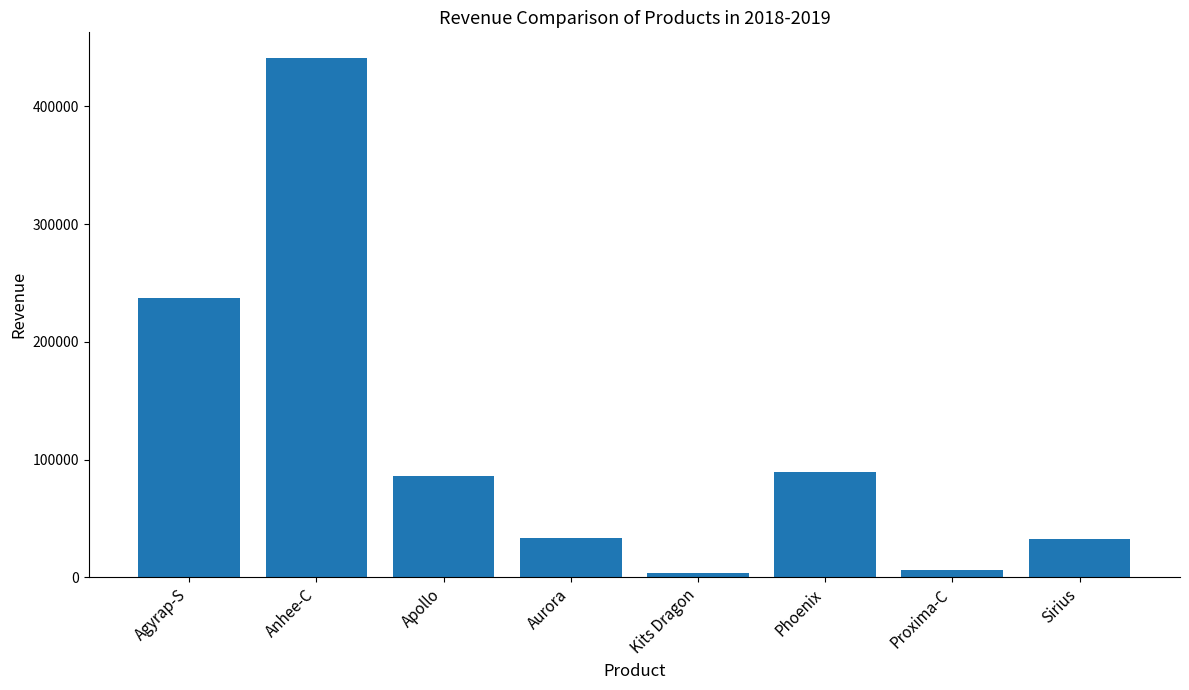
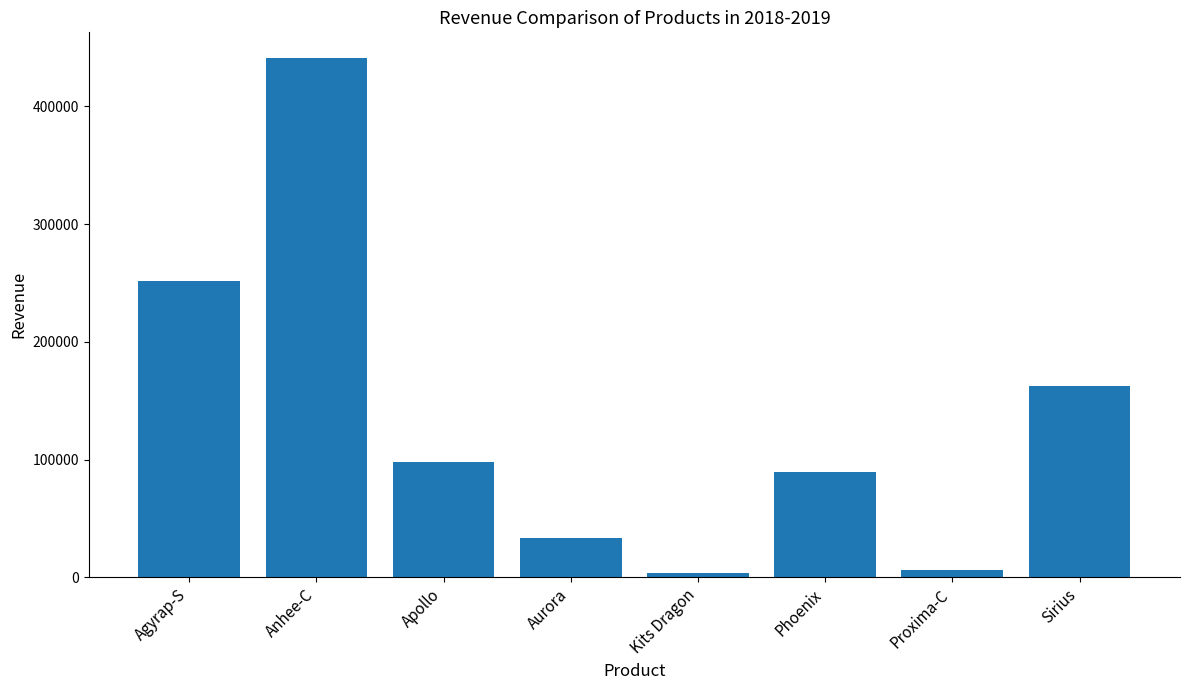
Agyrap-S: 237000 -> 251000
Apollo: 86000 -> 98000
Sirius: 33000 -> 163000
